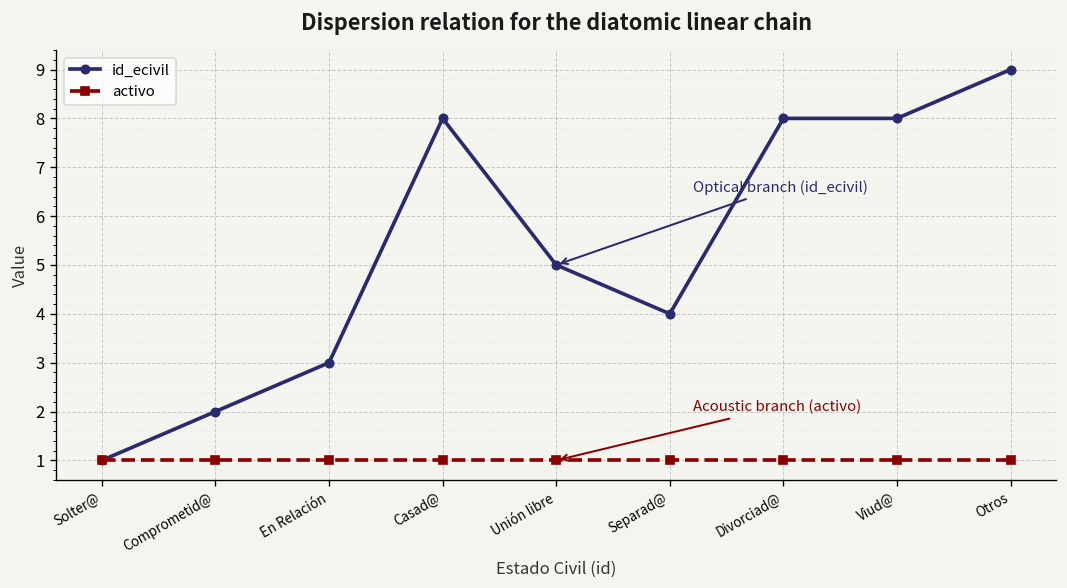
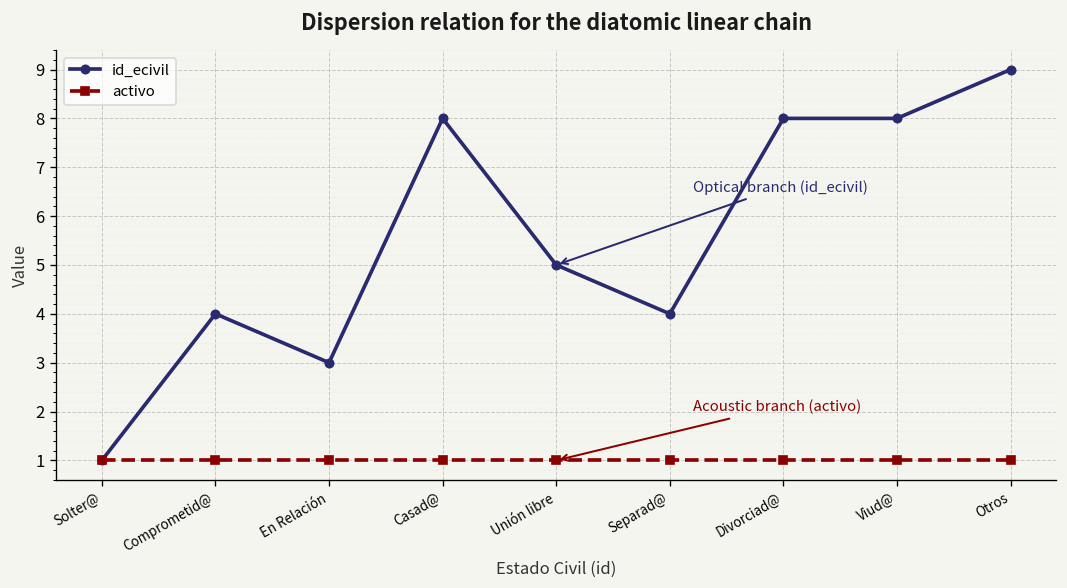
id_ecivil, Comprometid@: 2 -> 4
